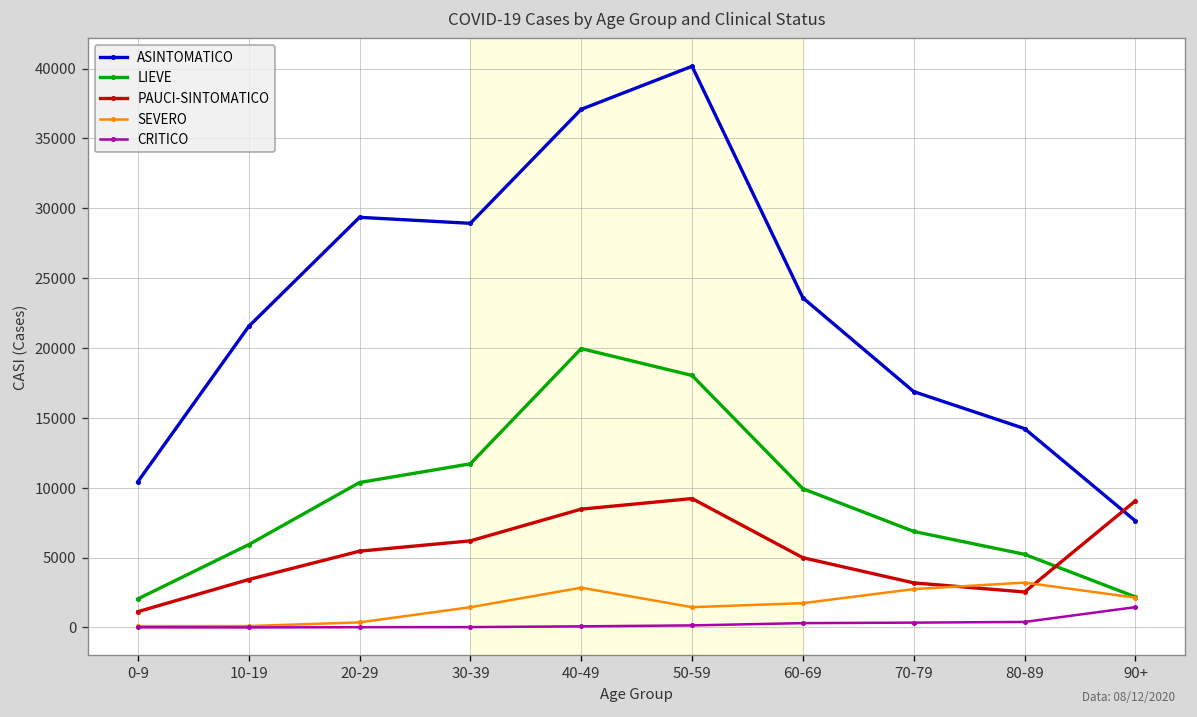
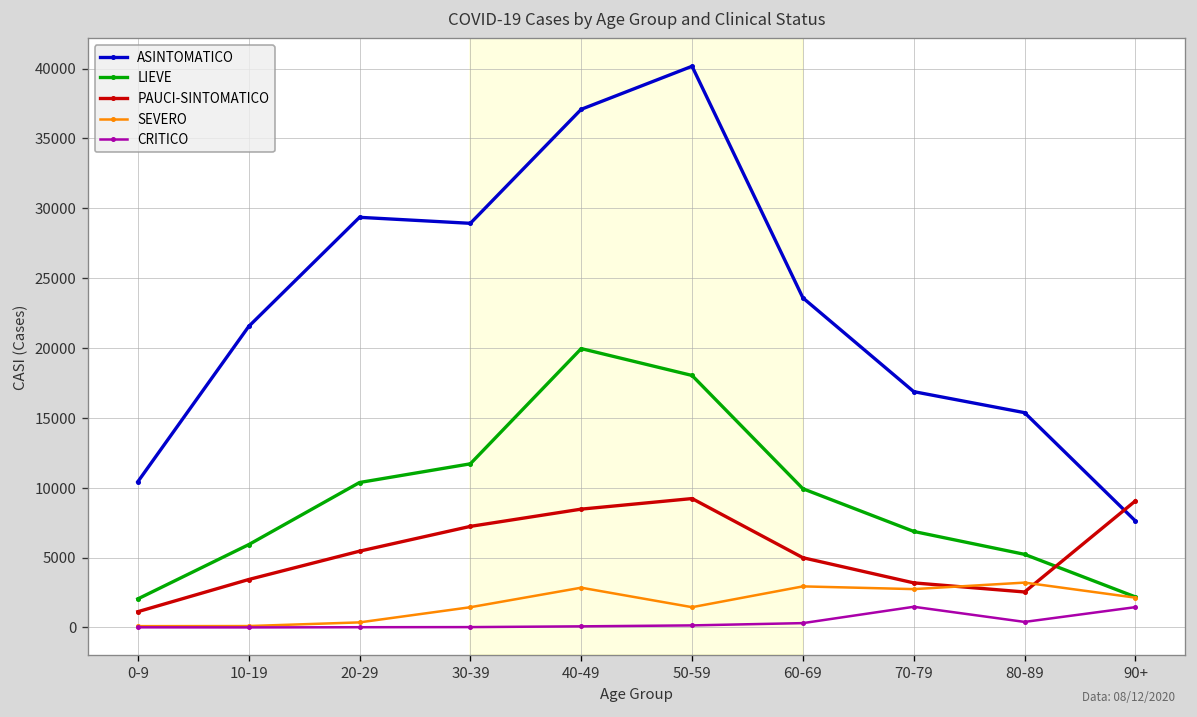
PAUCI-SINTOMATICO, 30-39: 6200 -> 7200
SEVERO, 60-69: 1700 -> 2900
CRITICO, 70-79: 300 -> 1500
ASINTOMATICO, 80-89: 14200 -> 15400
